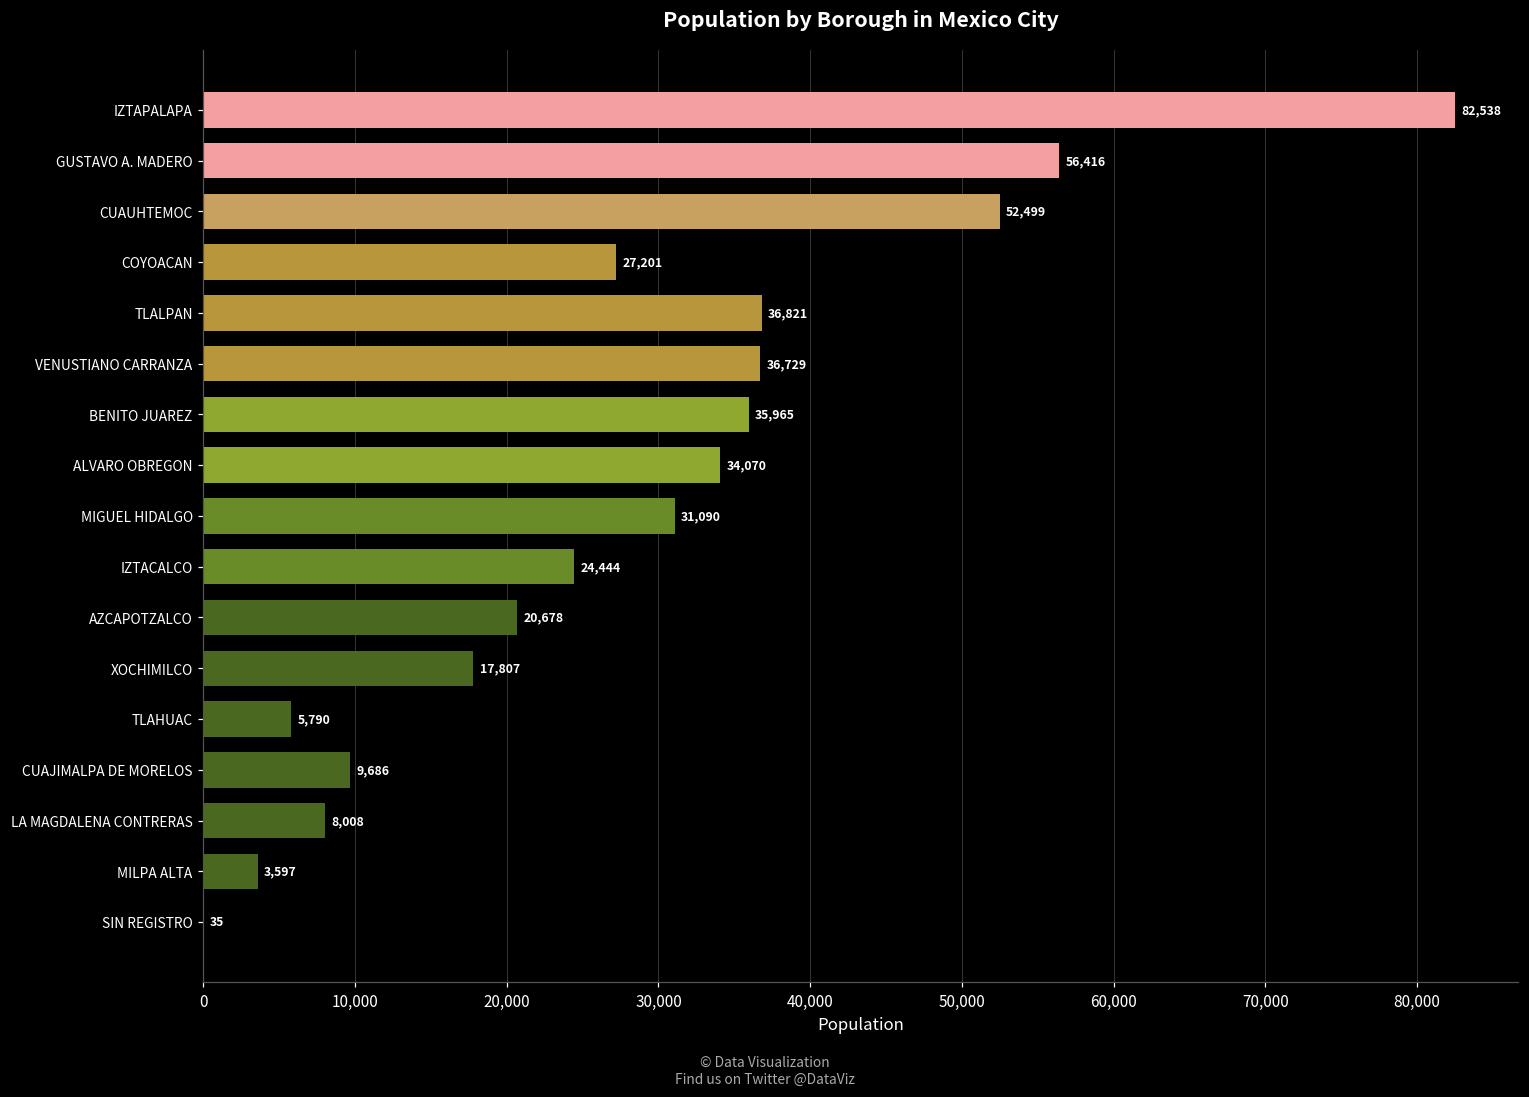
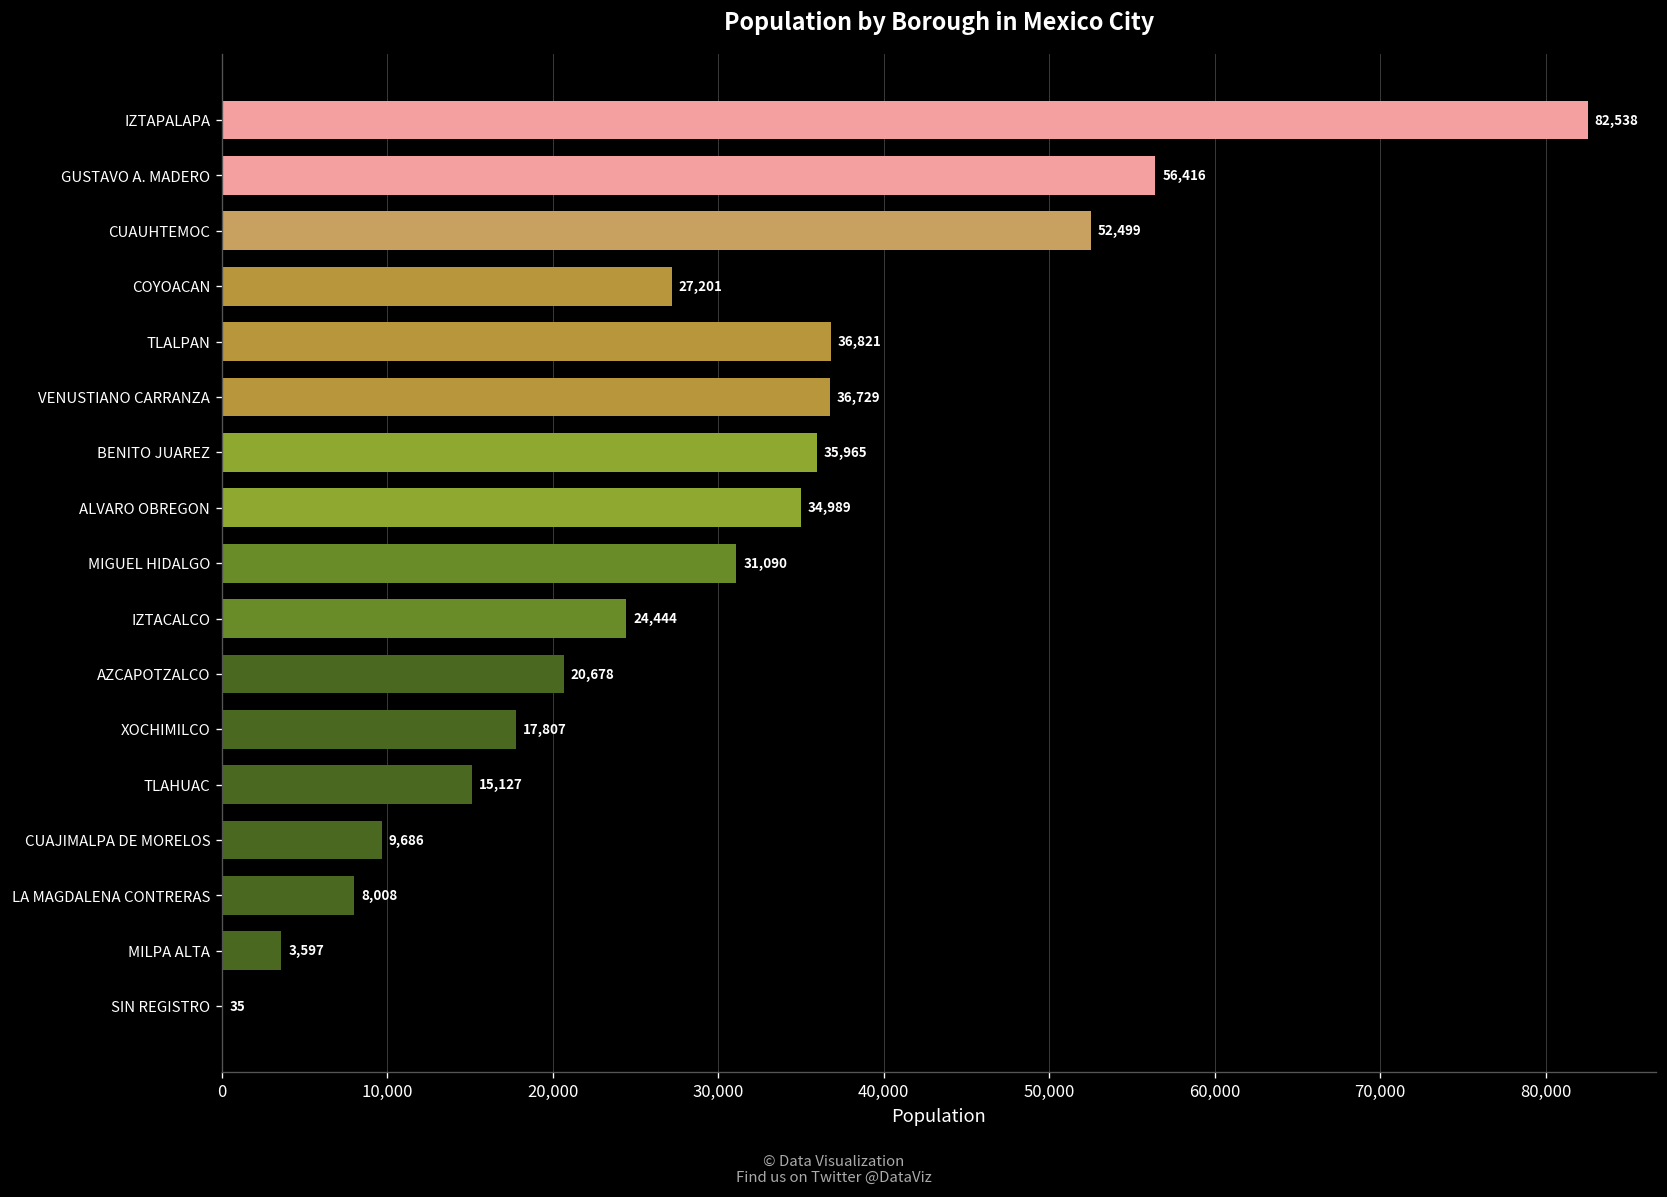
ALVARO OBREGON: 34,070 -> 34,989
TLAHUAC: 5,790 -> 15,127
